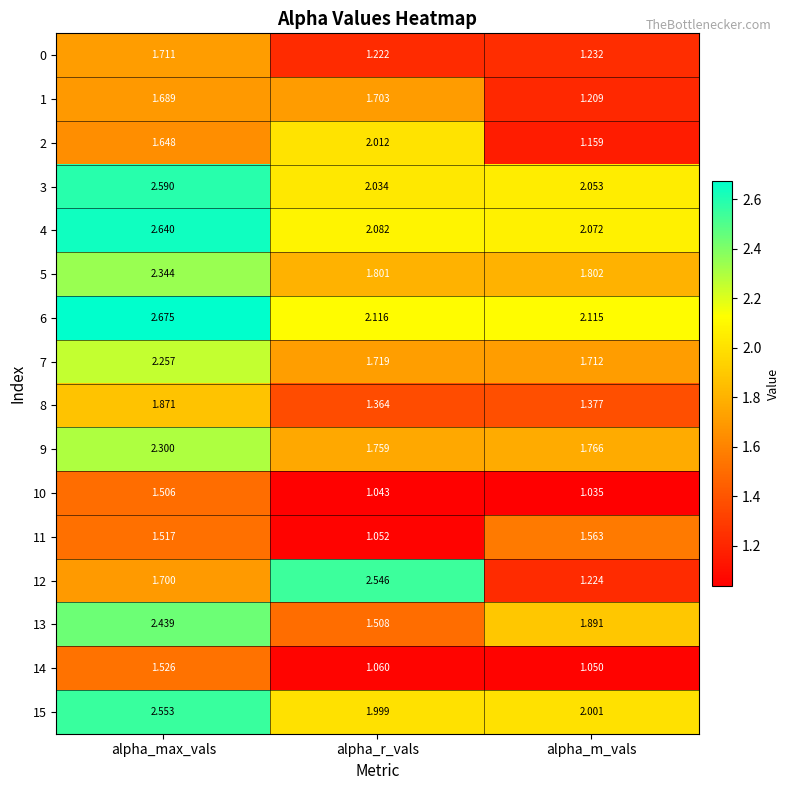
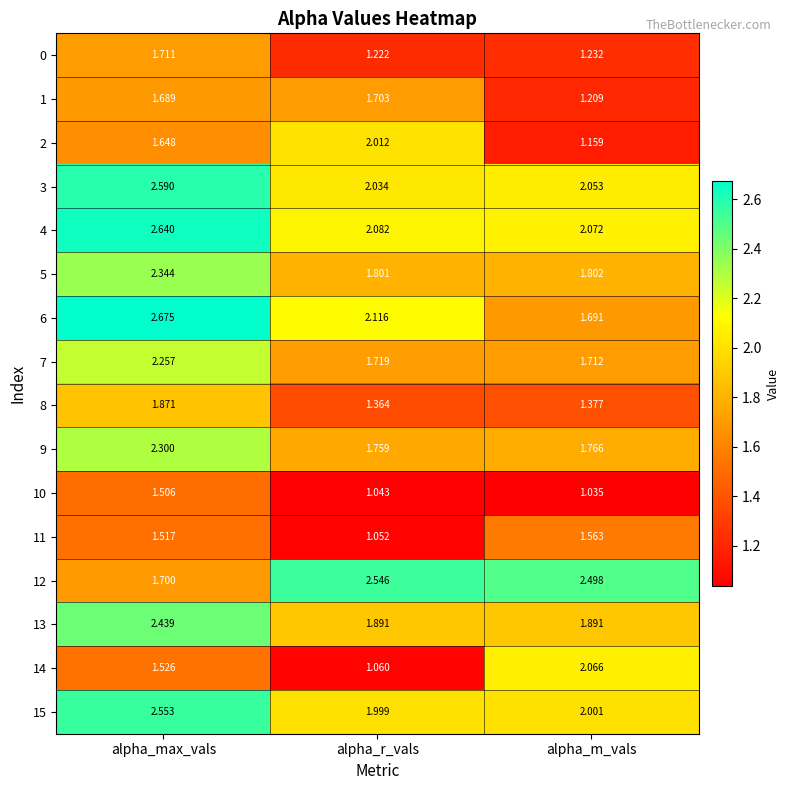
6, alpha_m_vals: 2.115 -> 1.691
12, alpha_m_vals: 1.224 -> 2.498
13, alpha_r_vals: 1.508 -> 1.891
14, alpha_m_vals: 1.050 -> 2.066
